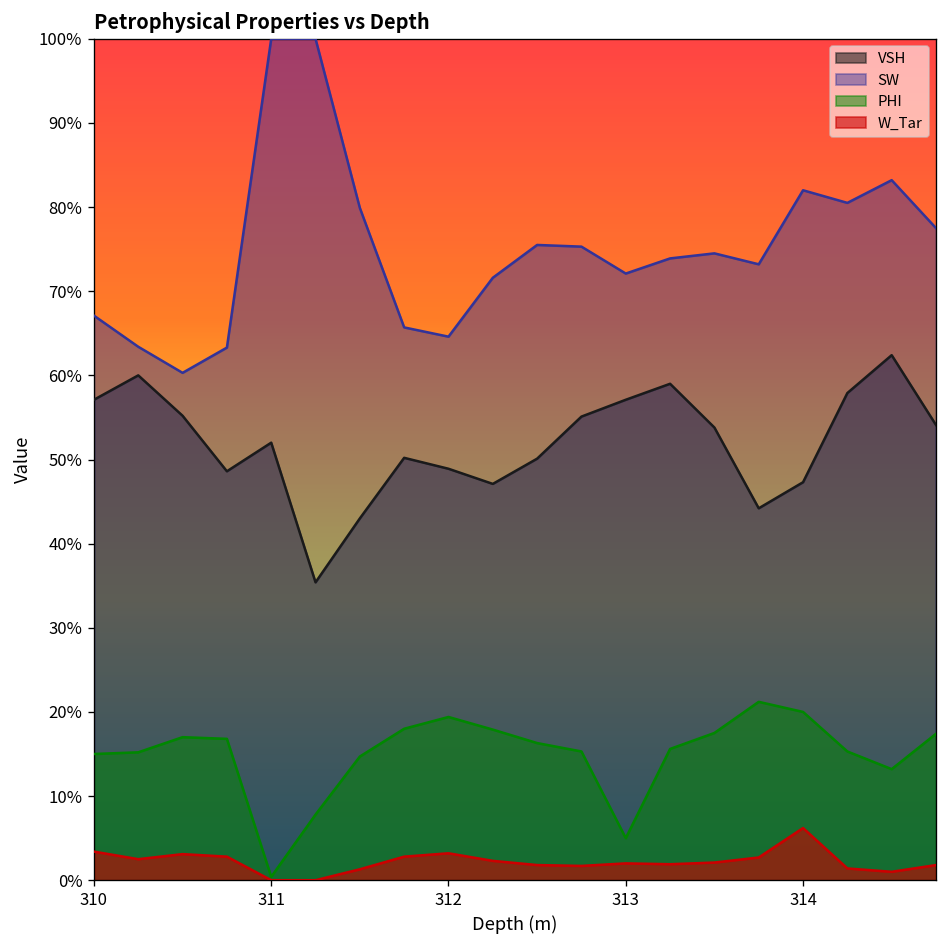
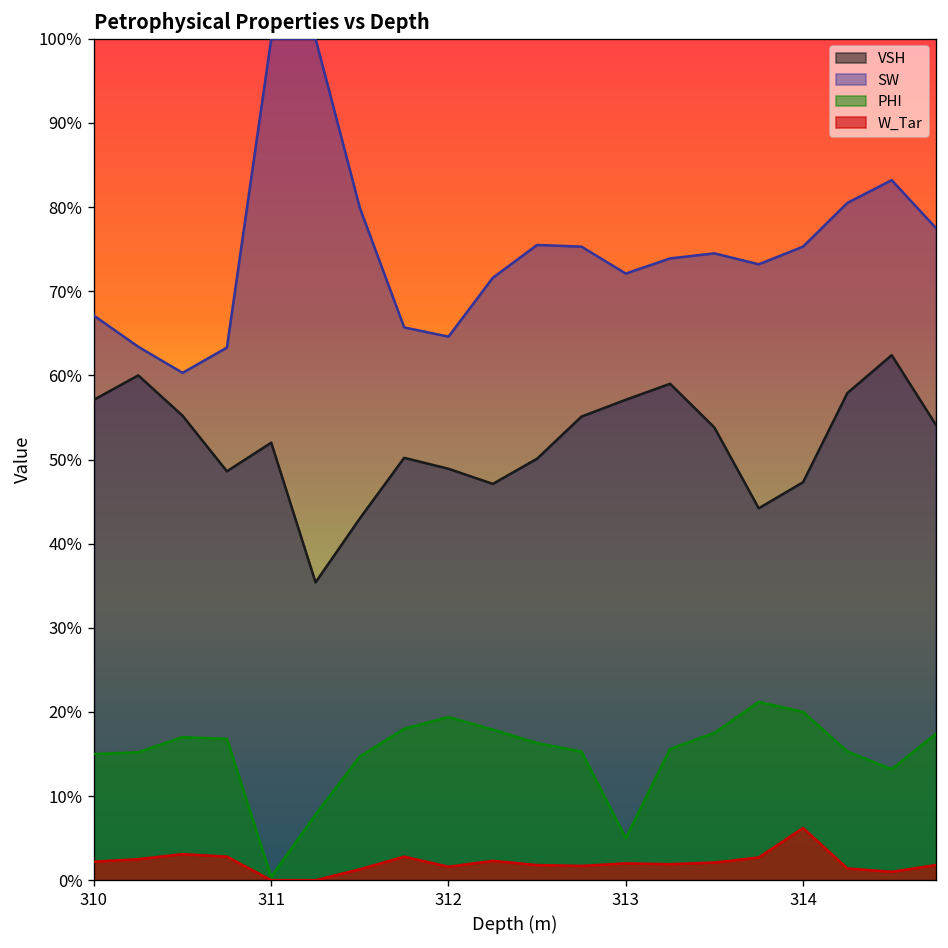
W_Tar, 310: 3% -> 2%
W_Tar, 312: 3% -> 2%
SW, 314: 82% -> 75%
